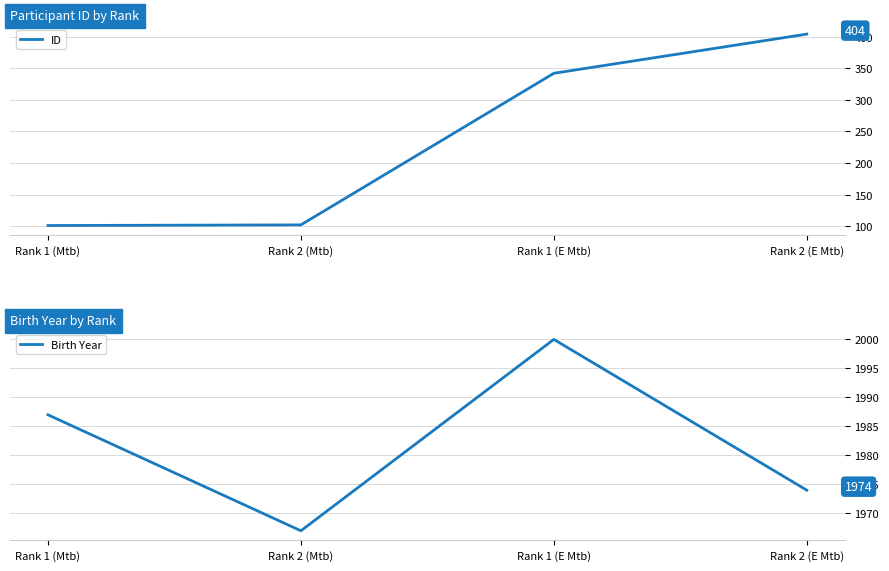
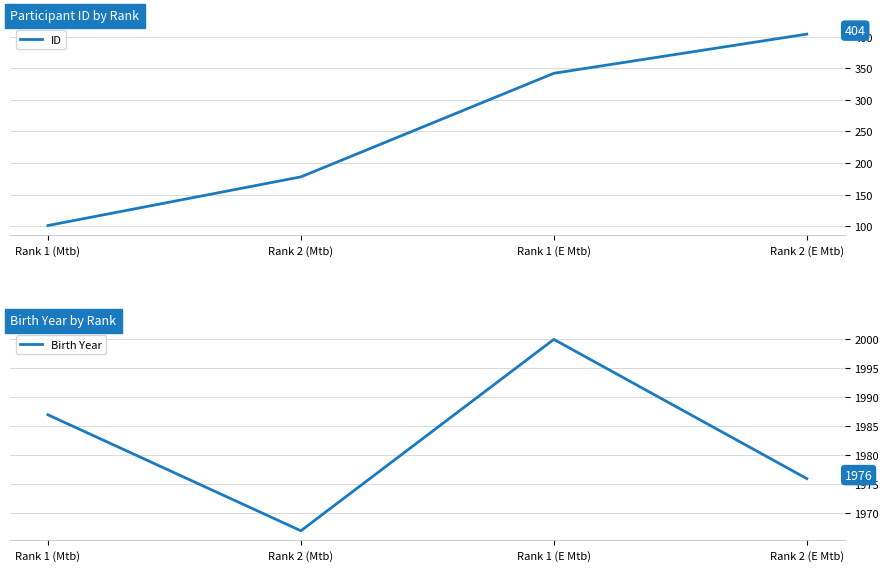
Participant ID by Rank, Rank 2 (Mtb): 100 -> 180
Birth Year by Rank, Rank 2 (E Mtb): 1974 -> 1976
